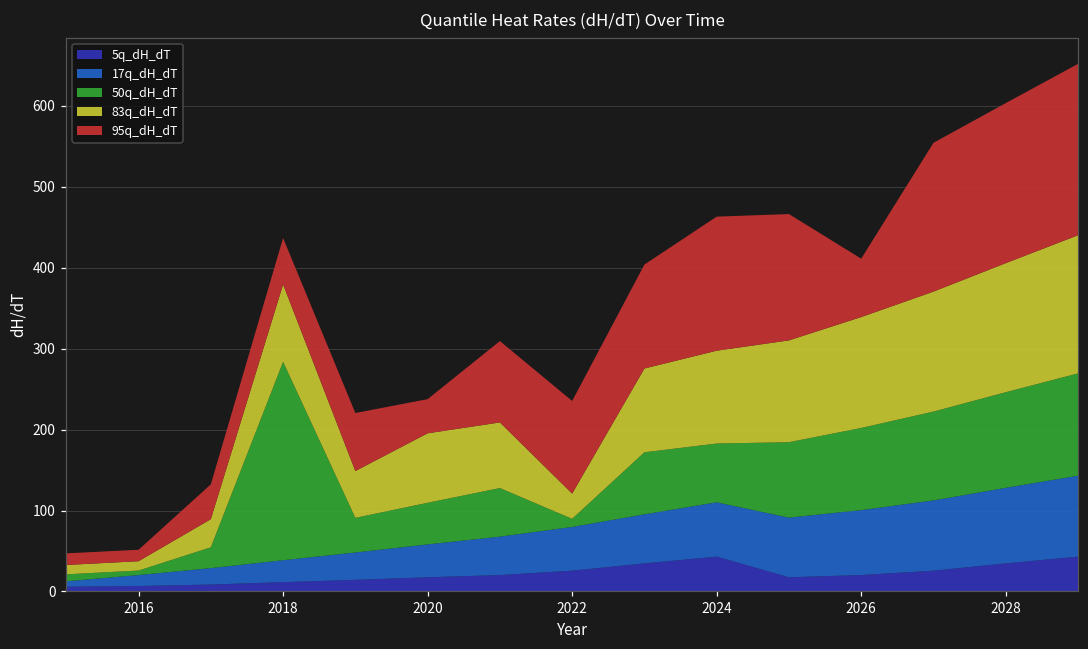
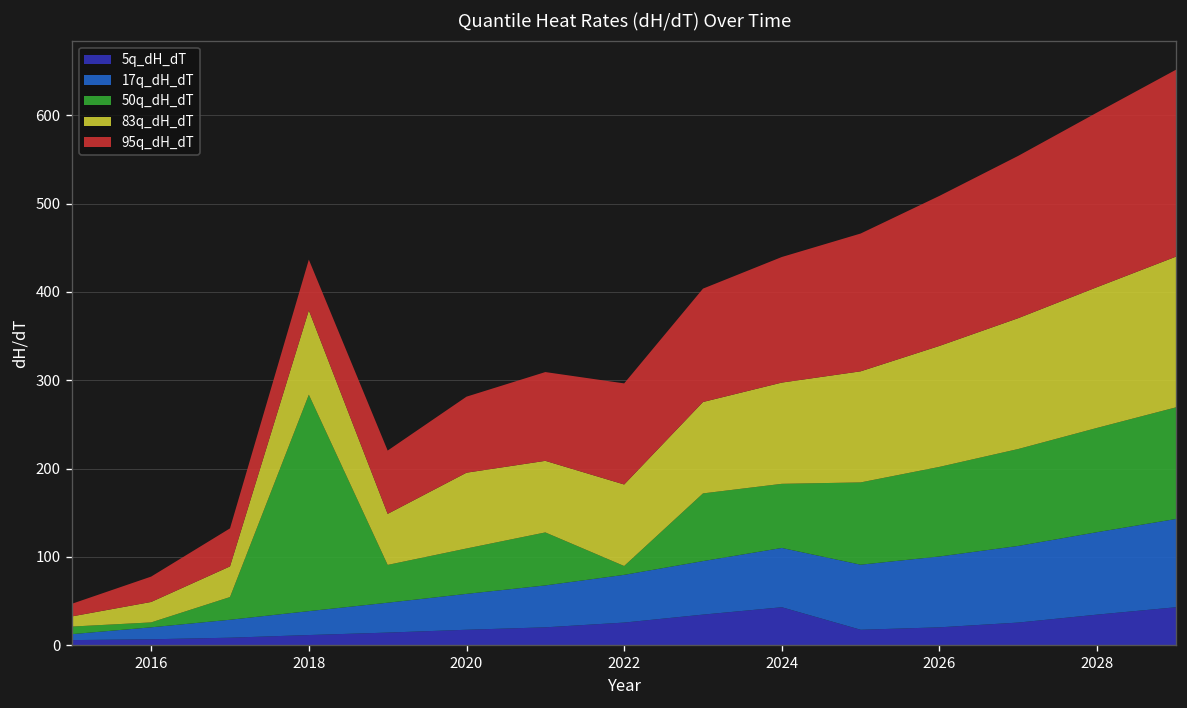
83q_dH_dT, 2016: 10 -> 20
95q_dH_dT, 2016: 10 -> 30
95q_dH_dT, 2020: 40 -> 90
83q_dH_dT, 2022: 30 -> 90
95q_dH_dT, 2024: 170 -> 140
95q_dH_dT, 2026: 70 -> 170
